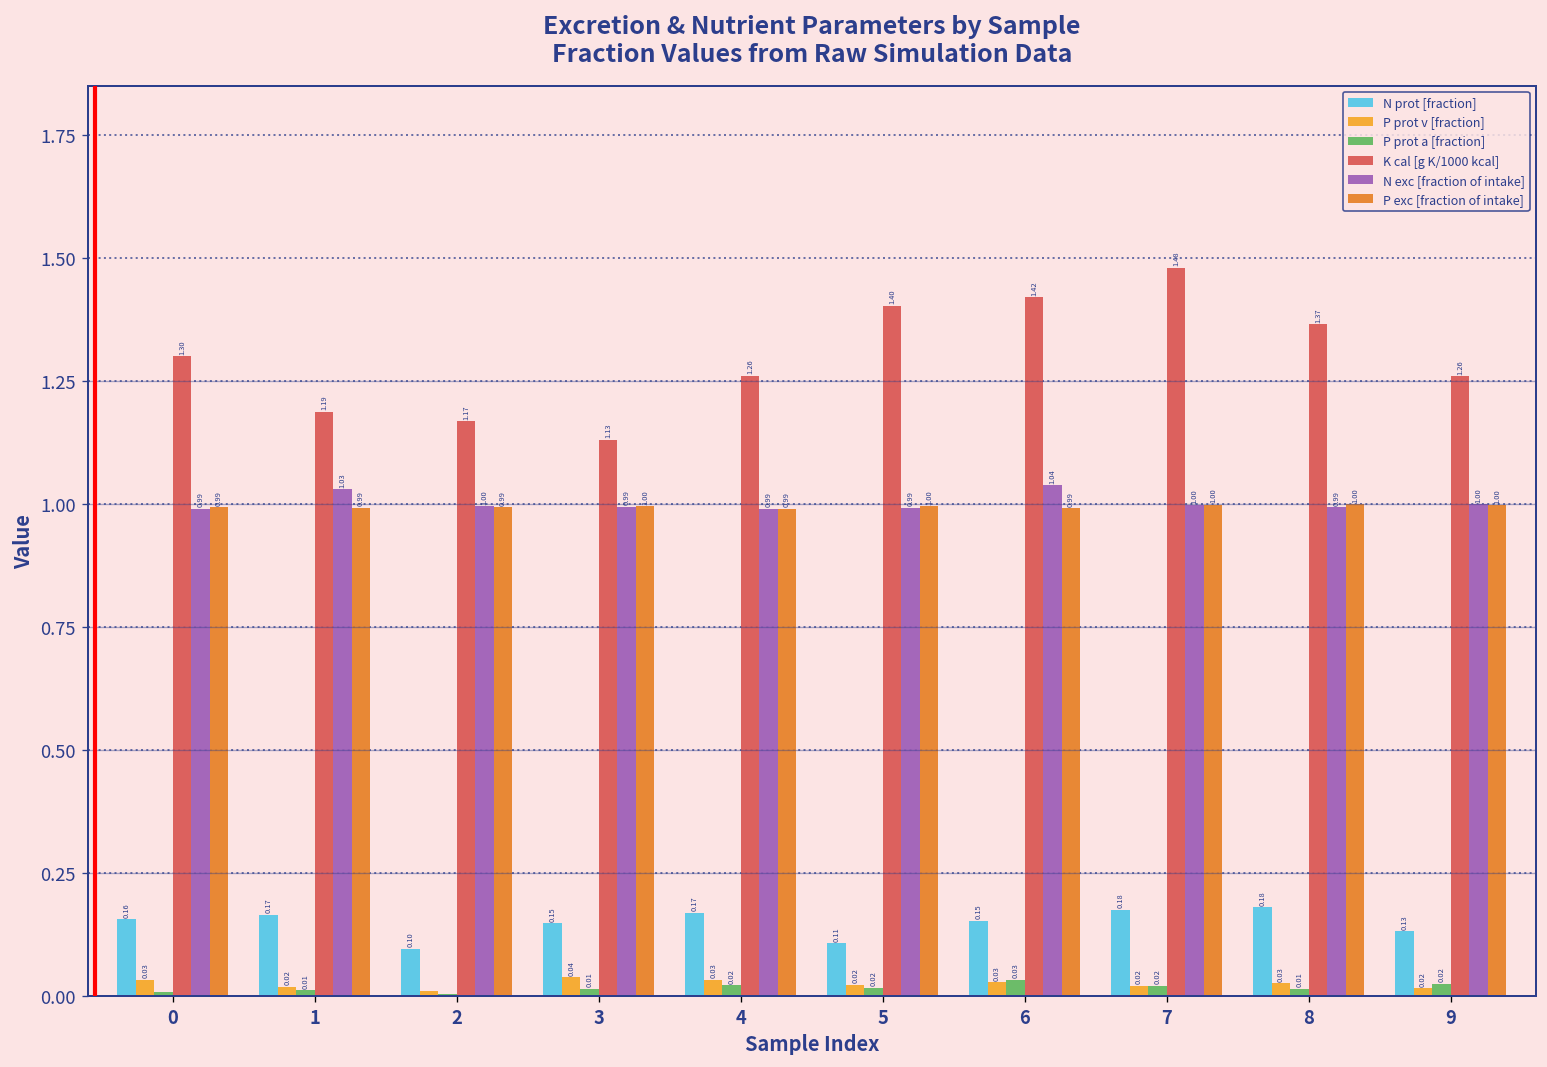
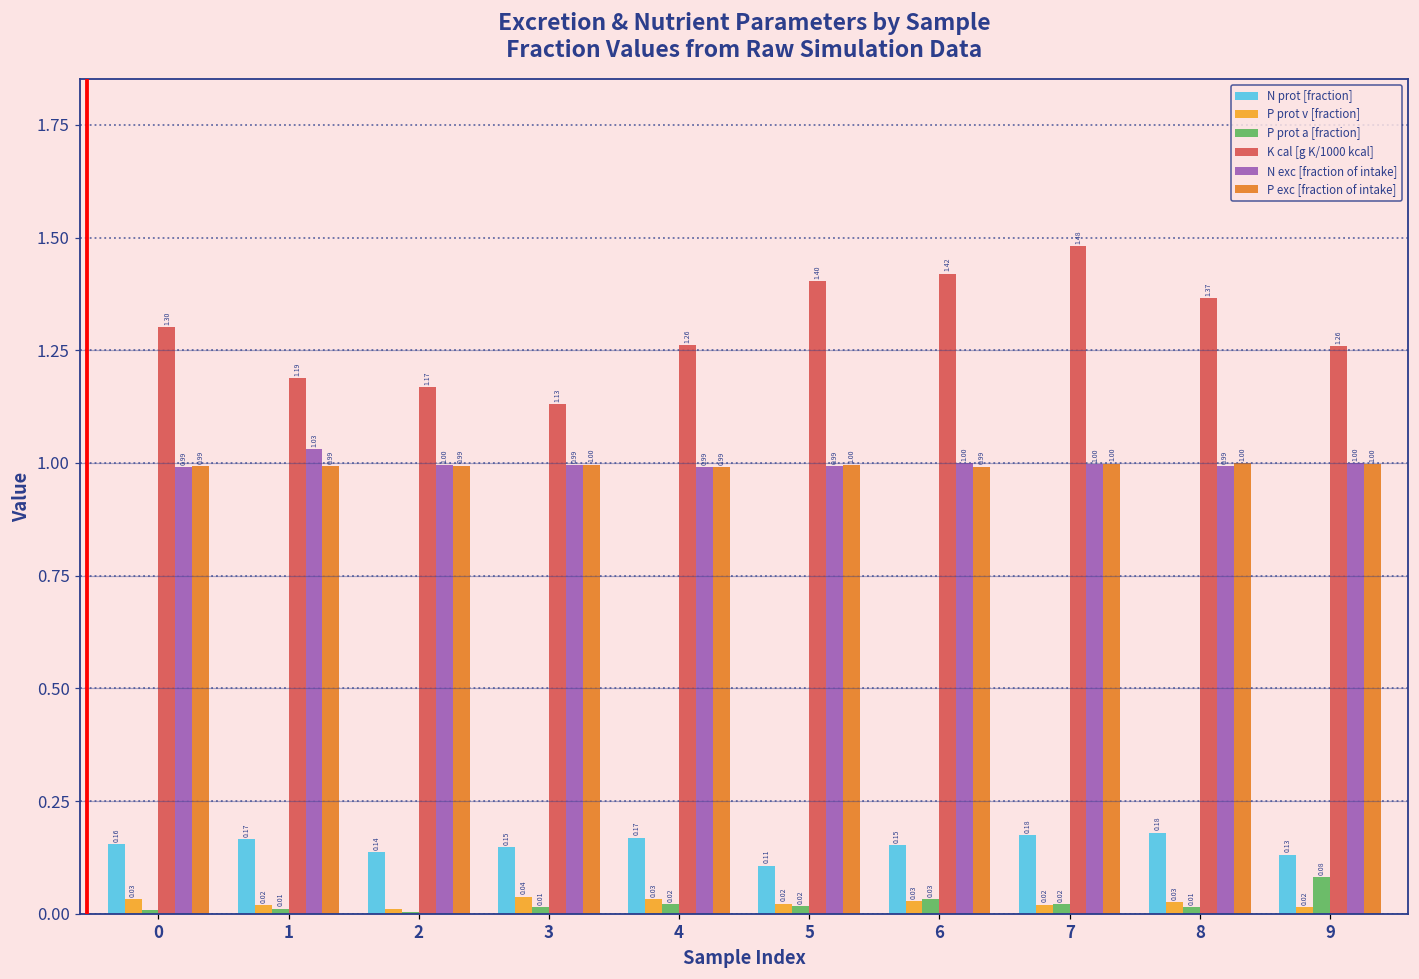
N prot [fraction], 2: 0.10 -> 0.14
N exc [fraction of intake], 6: 1.04 -> 1.00
P prot a [fraction], 9: 0.02 -> 0.08
